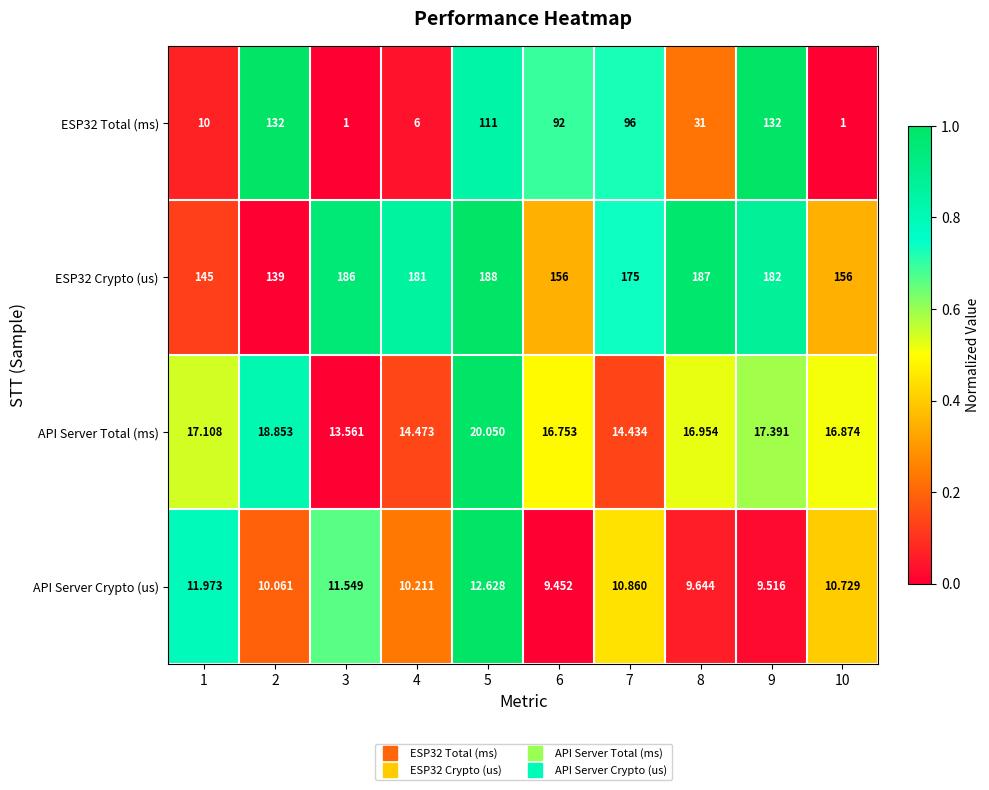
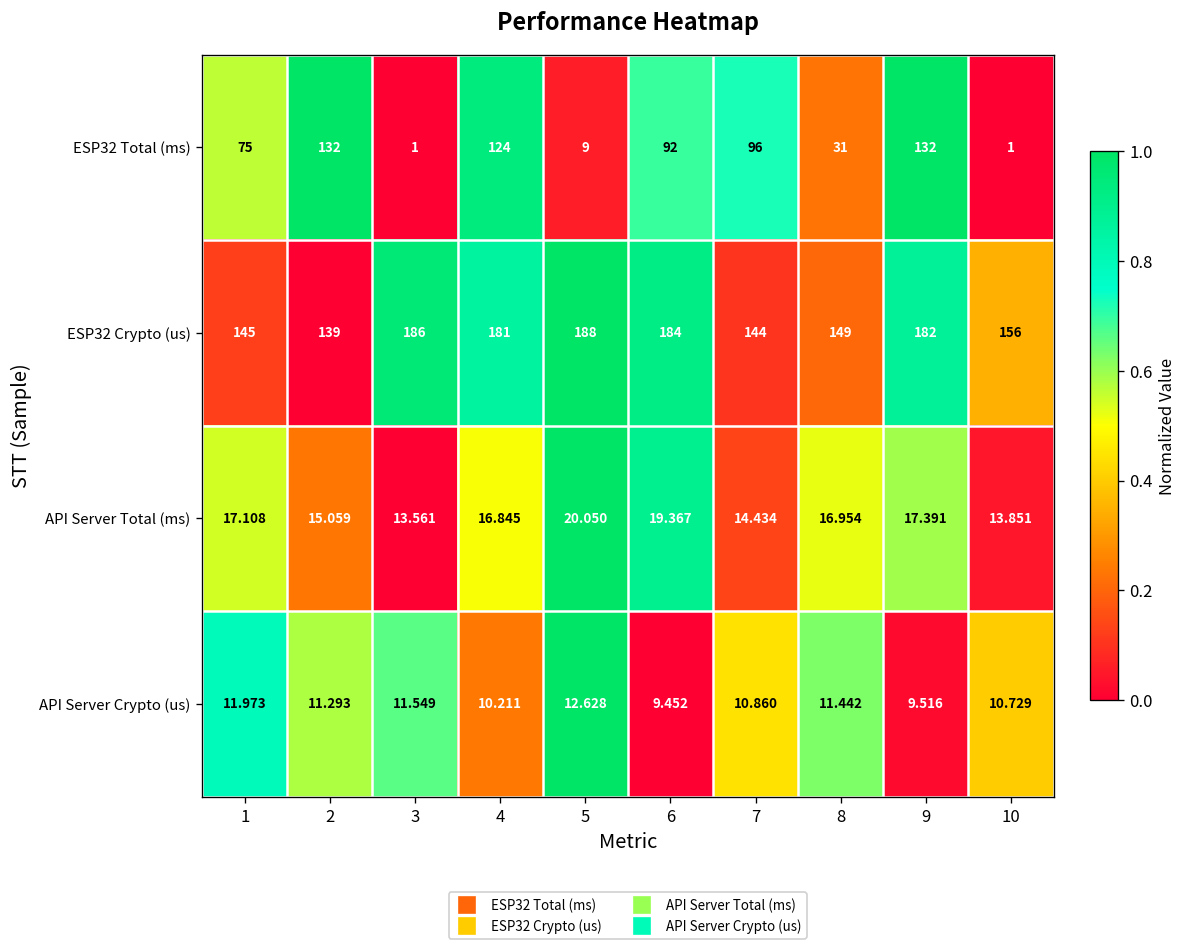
ESP32 Total (ms), 1: 10 -> 75
ESP32 Total (ms), 4: 6 -> 124
ESP32 Total (ms), 5: 111 -> 9
ESP32 Crypto (us), 6: 156 -> 184
ESP32 Crypto (us), 7: 175 -> 144
ESP32 Crypto (us), 8: 187 -> 149
API Server Total (ms), 2: 18.853 -> 15.059
API Server Total (ms), 4: 14.473 -> 16.845
API Server Total (ms), 6: 16.753 -> 19.367
API Server Total (ms), 10: 16.874 -> 13.851
API Server Crypto (us), 2: 10.061 -> 11.293
API Server Crypto (us), 8: 9.644 -> 11.442
